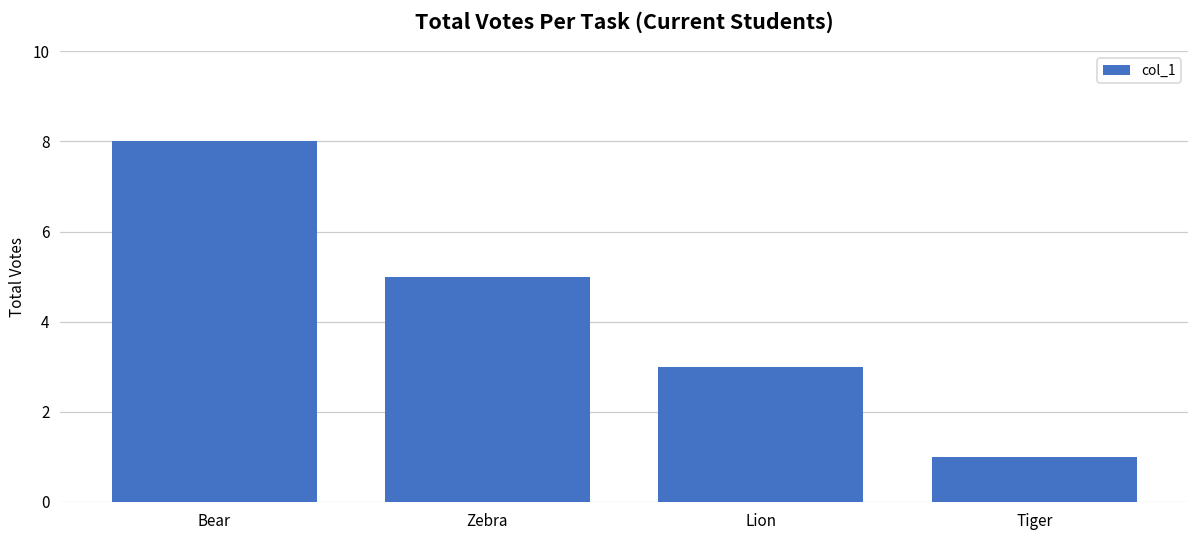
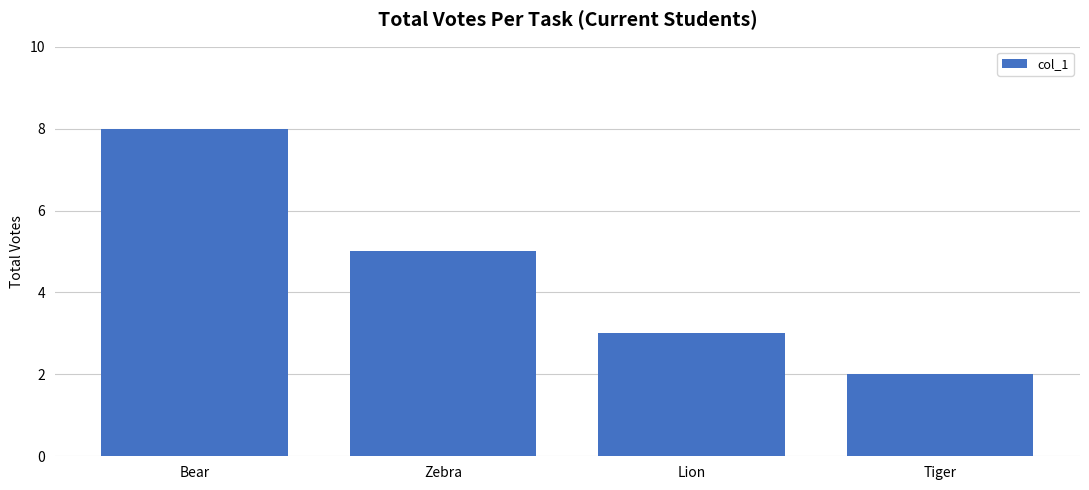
Tiger: 1 -> 2
